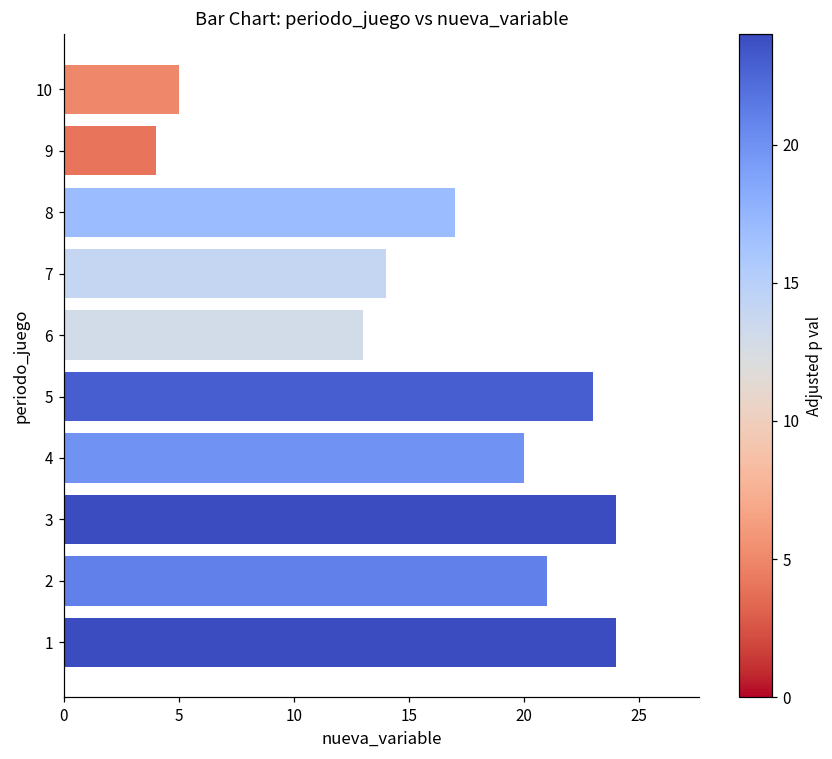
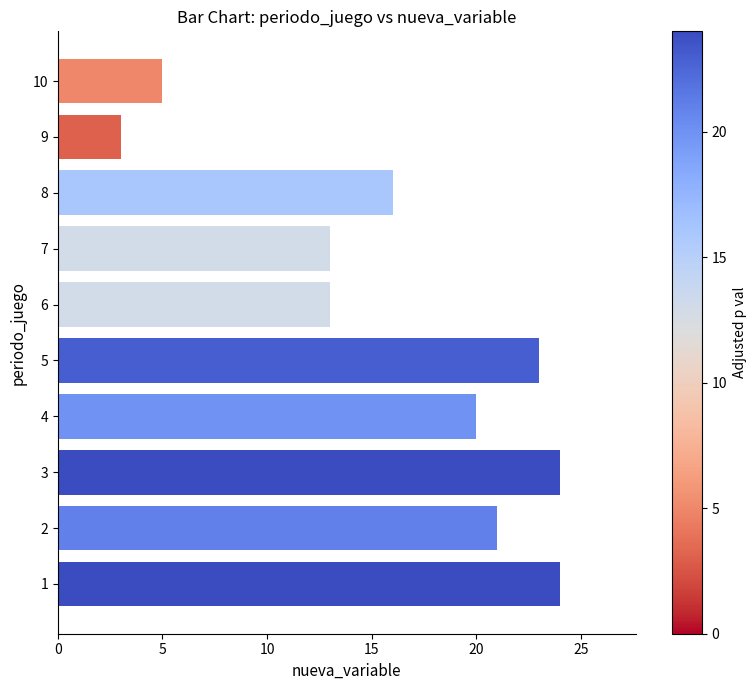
9: 4 -> 3
8: 17 -> 16
7: 14 -> 13
